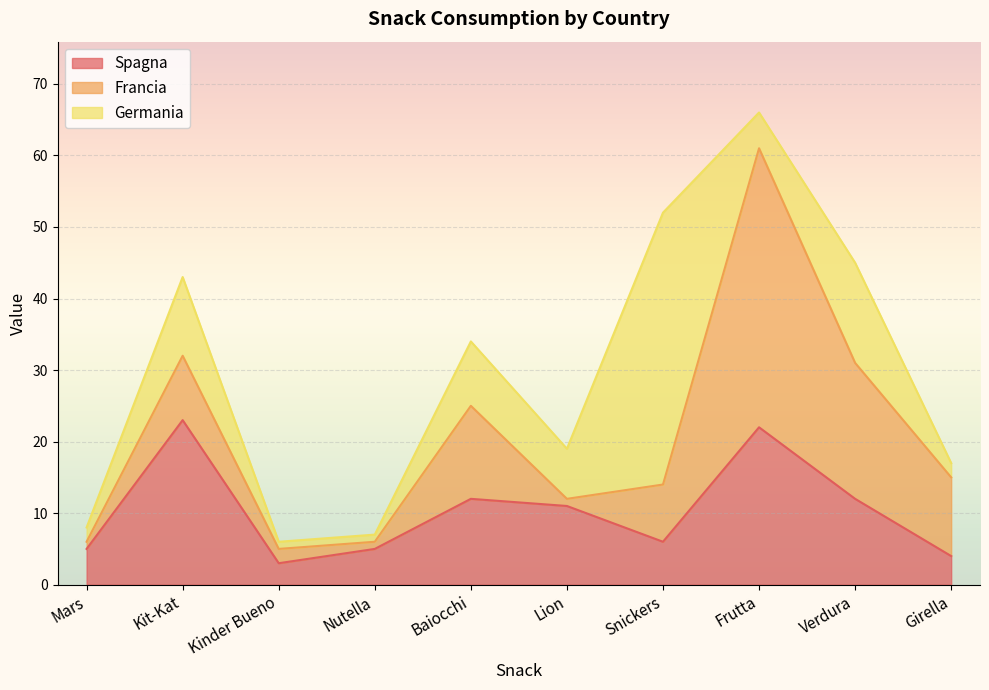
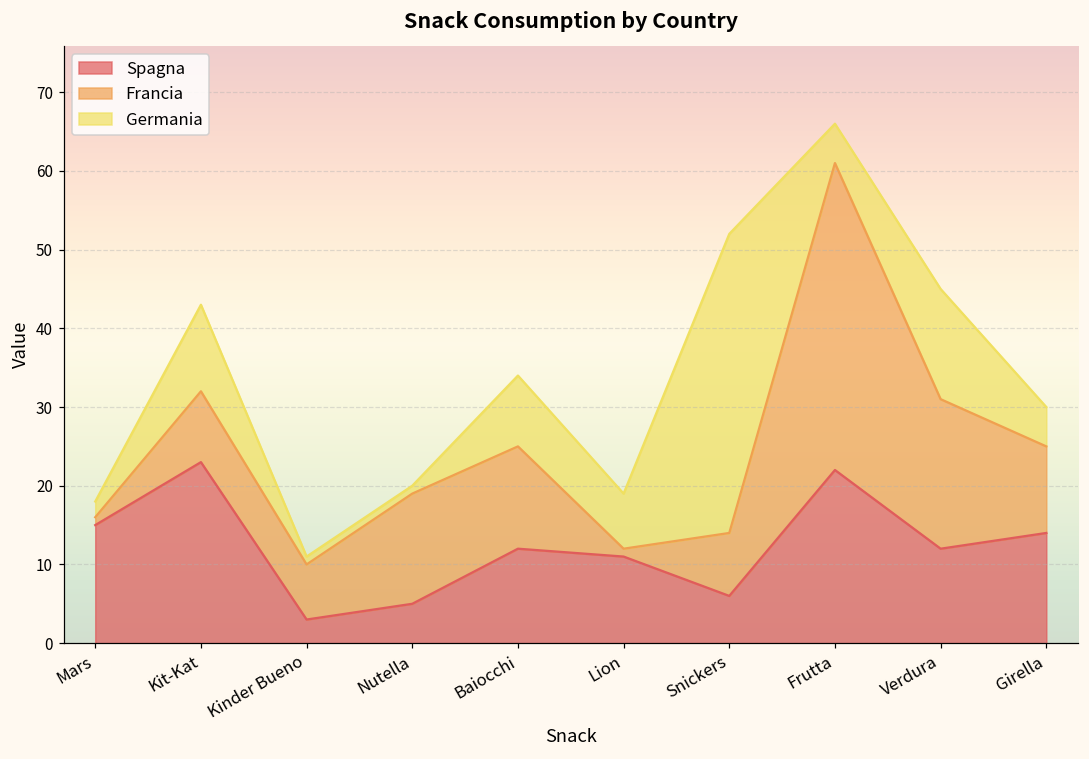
Spagna, Mars: 5 -> 15
Francia, Kinder Bueno: 2 -> 7
Francia, Nutella: 1 -> 14
Spagna, Girella: 4 -> 14
Germania, Girella: 2 -> 5
